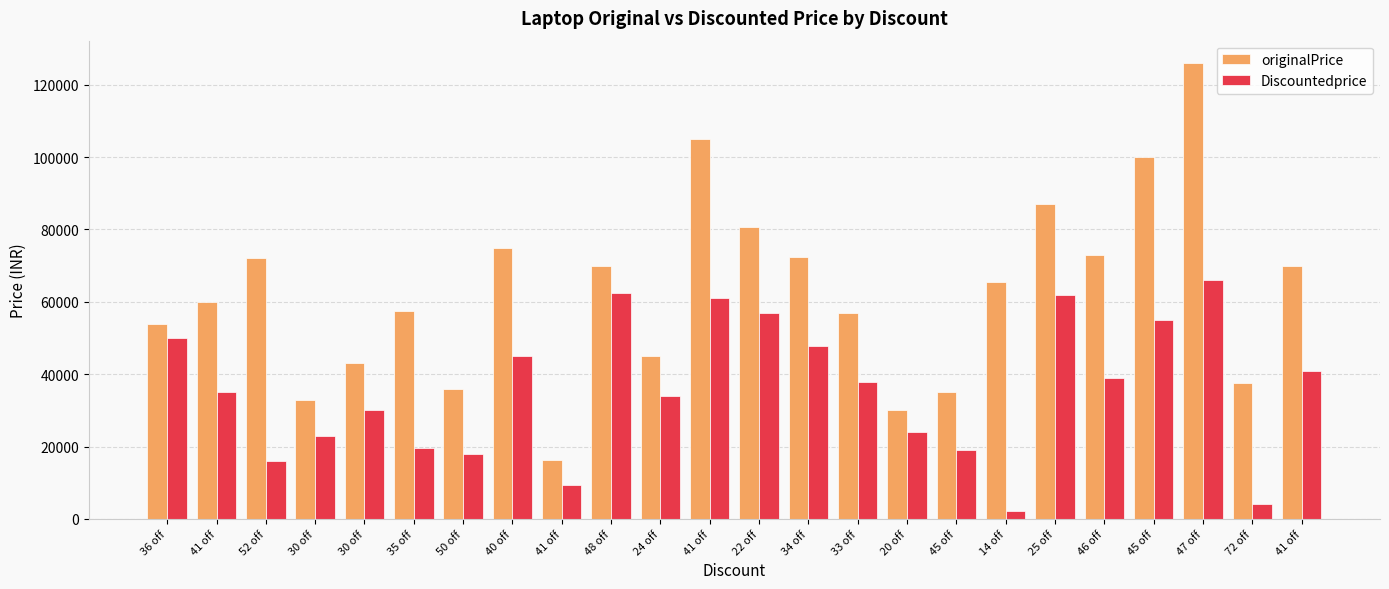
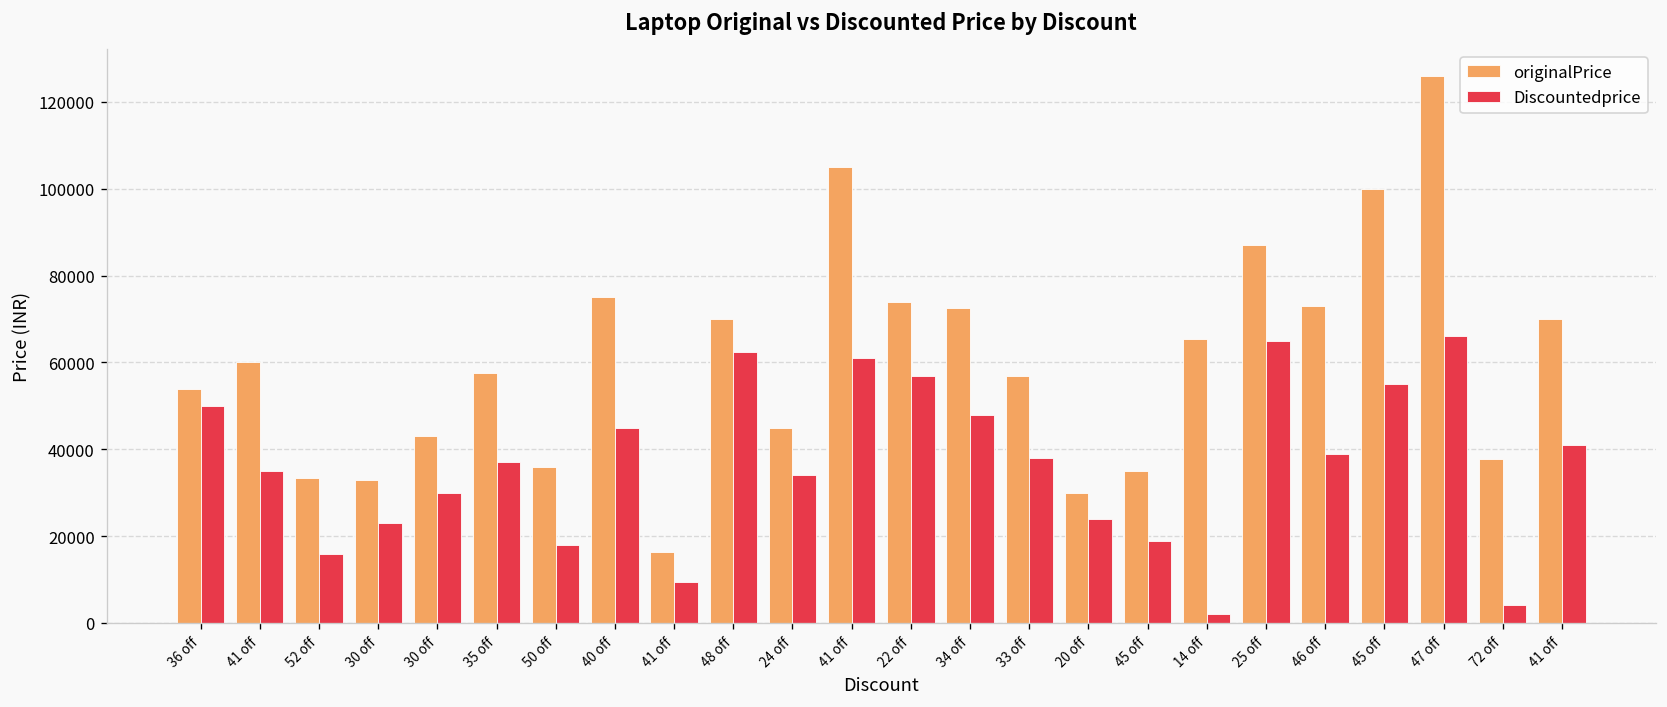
originalPrice, 52 off: 72000 -> 33000
Discountedprice, 35 off: 19000 -> 37000
originalPrice, 22 off: 81000 -> 74000
Discountedprice, 25 off: 62000 -> 65000
